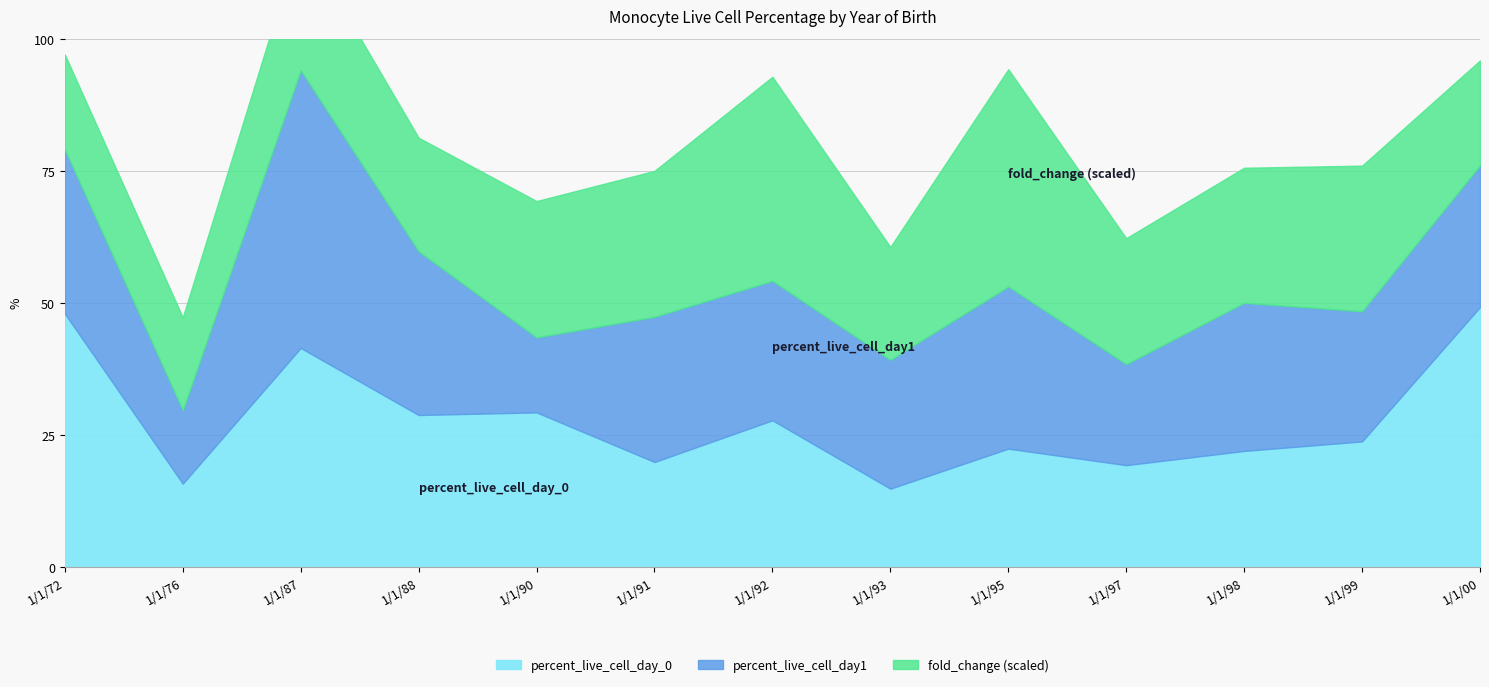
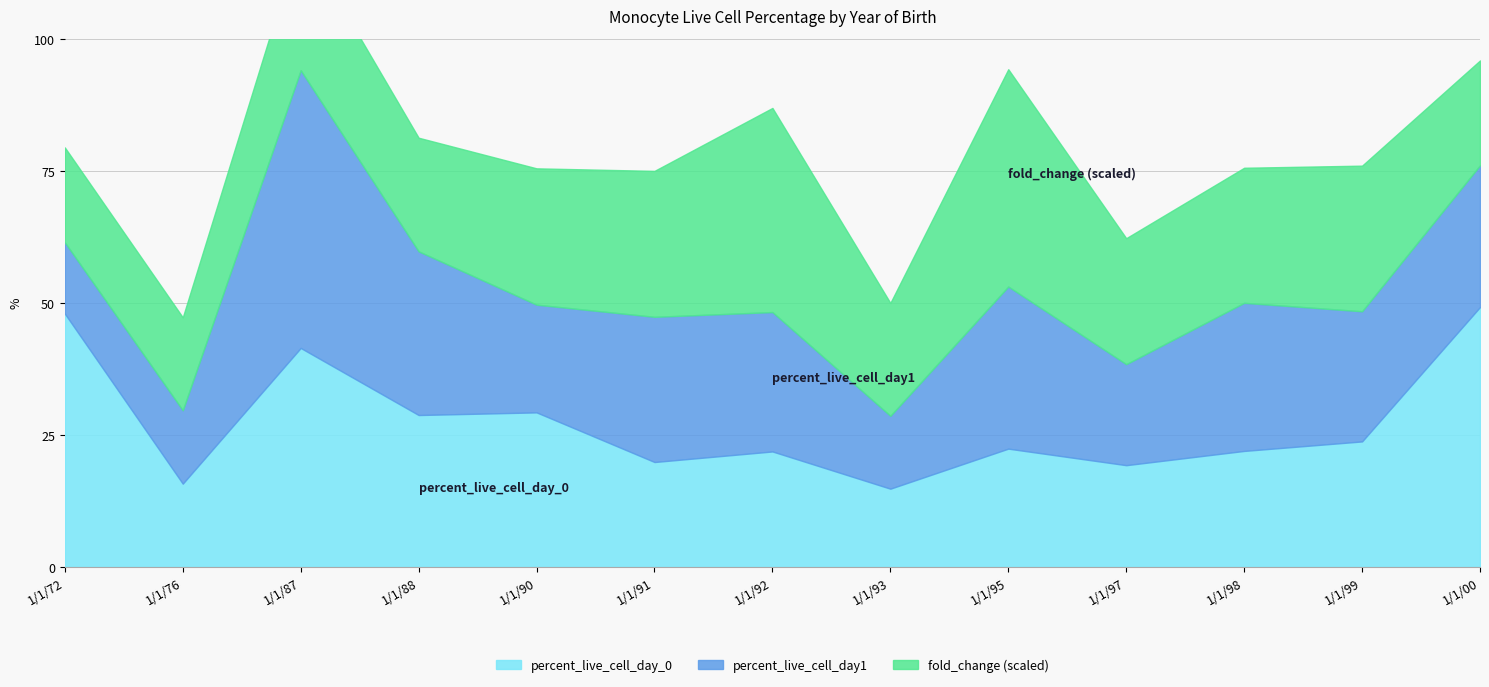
percent_live_cell_day1, 1/1/72: 31 -> 14
percent_live_cell_day1, 1/1/90: 14 -> 20
percent_live_cell_day_0, 1/1/92: 28 -> 22
percent_live_cell_day1, 1/1/93: 24 -> 14
